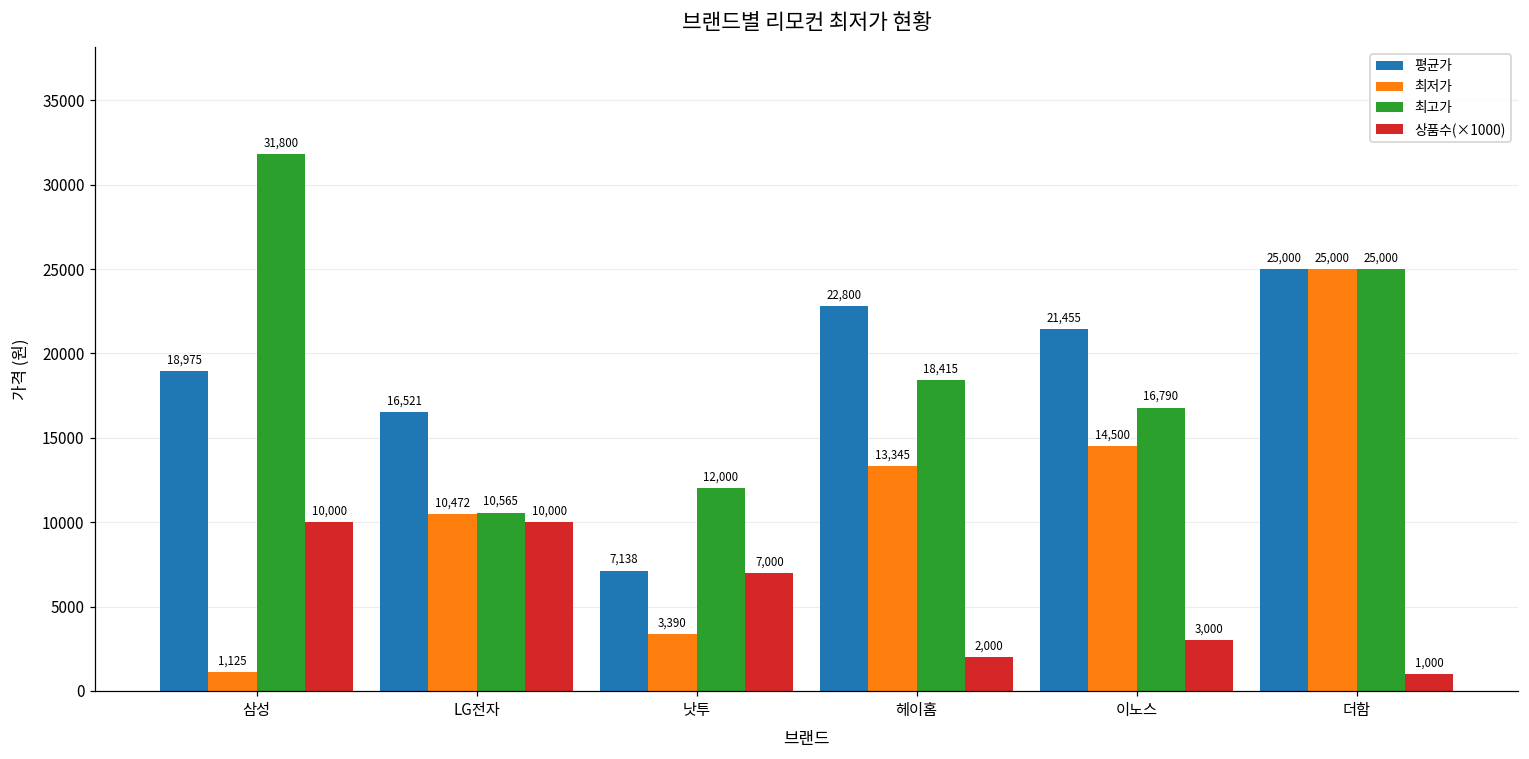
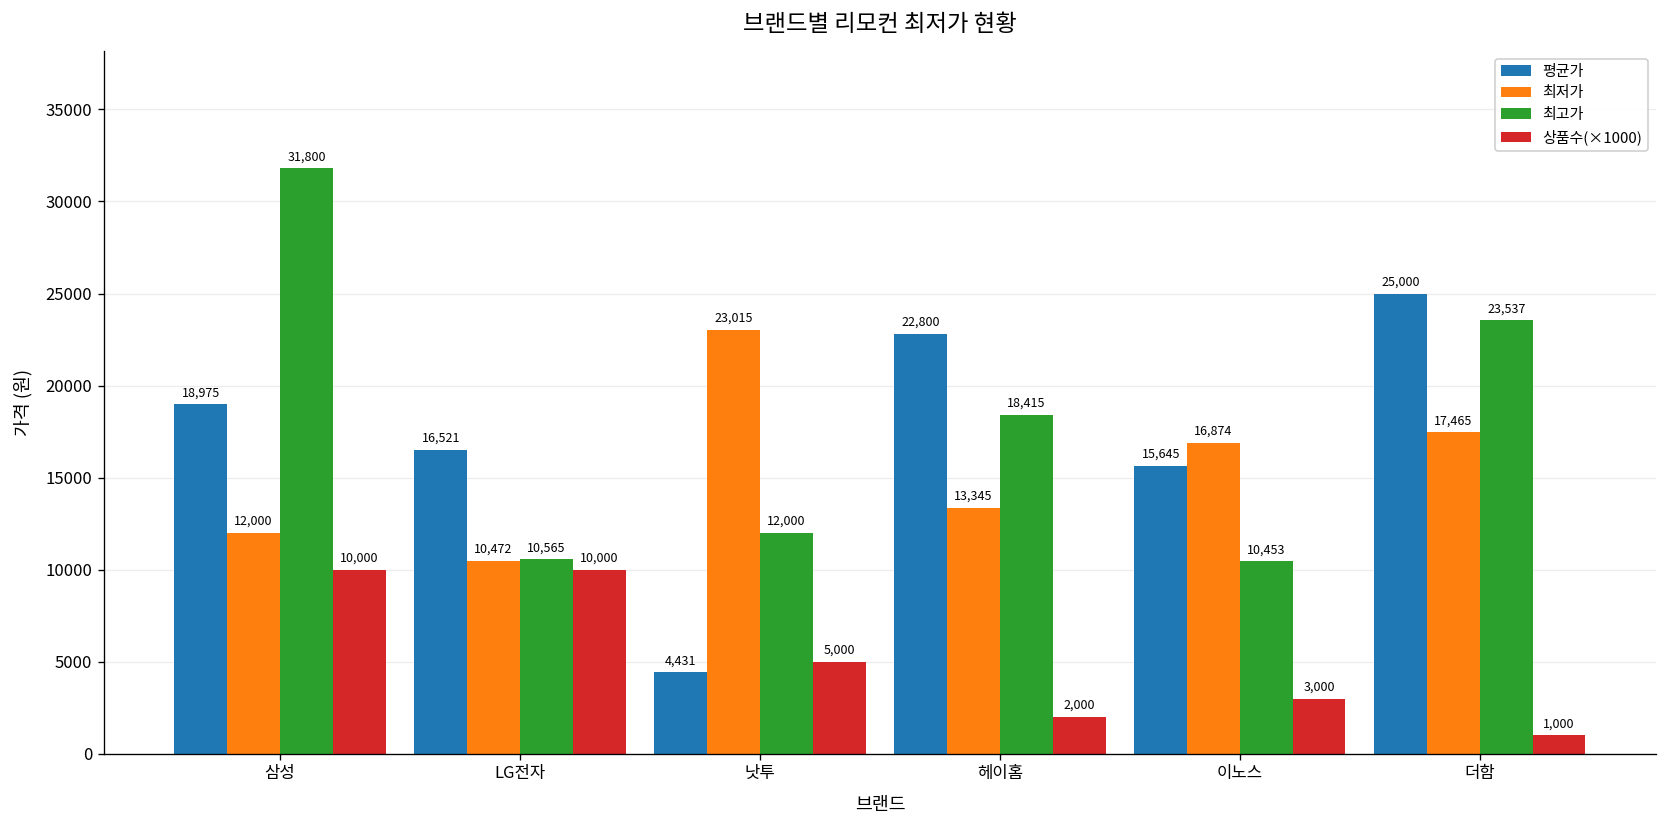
최저가, 삼성: 1,125 -> 12,000
평균가, 낫투: 7,138 -> 4,431
최저가, 낫투: 3,390 -> 23,015
상품수(×1000), 낫투: 7,000 -> 5,000
평균가, 이노스: 21,455 -> 15,645
최저가, 이노스: 14,500 -> 16,874
최고가, 이노스: 16,790 -> 10,453
최저가, 더함: 25,000 -> 17,465
최고가, 더함: 25,000 -> 23,537
